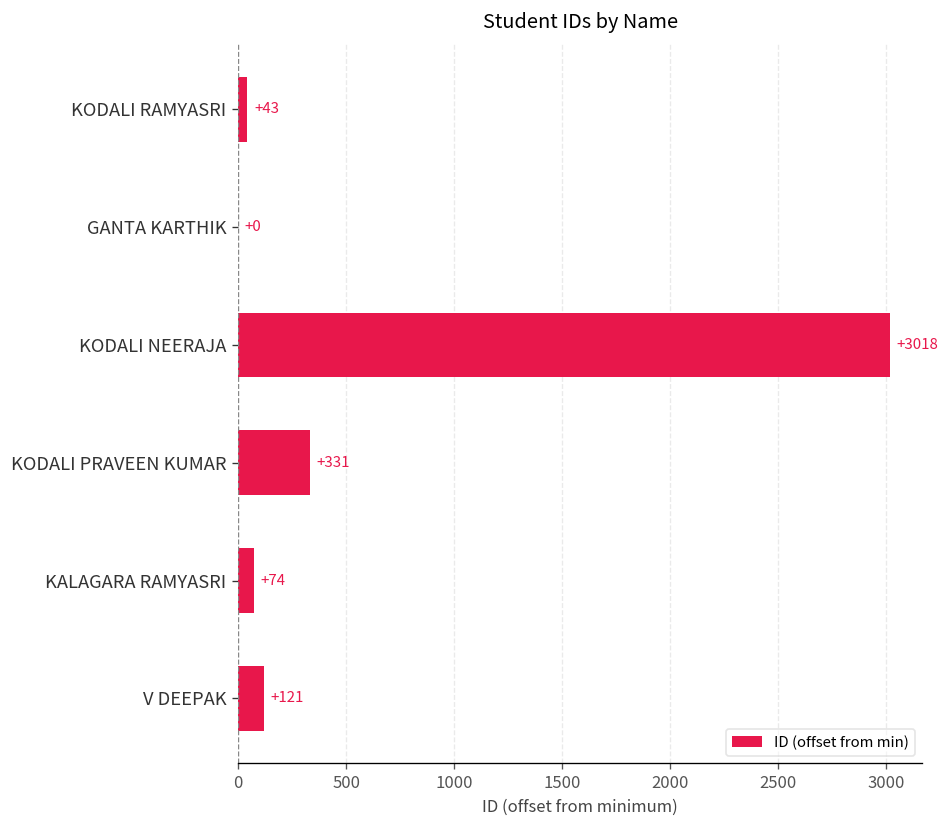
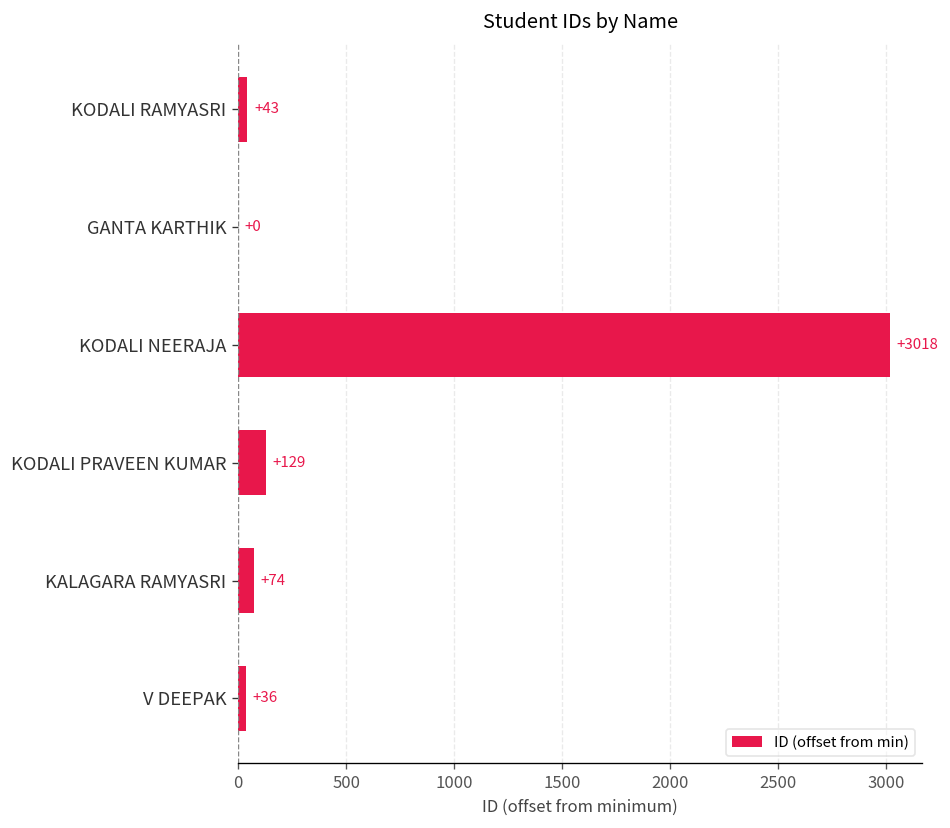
KODALI PRAVEEN KUMAR: +331 -> +129
V DEEPAK: +121 -> +36
